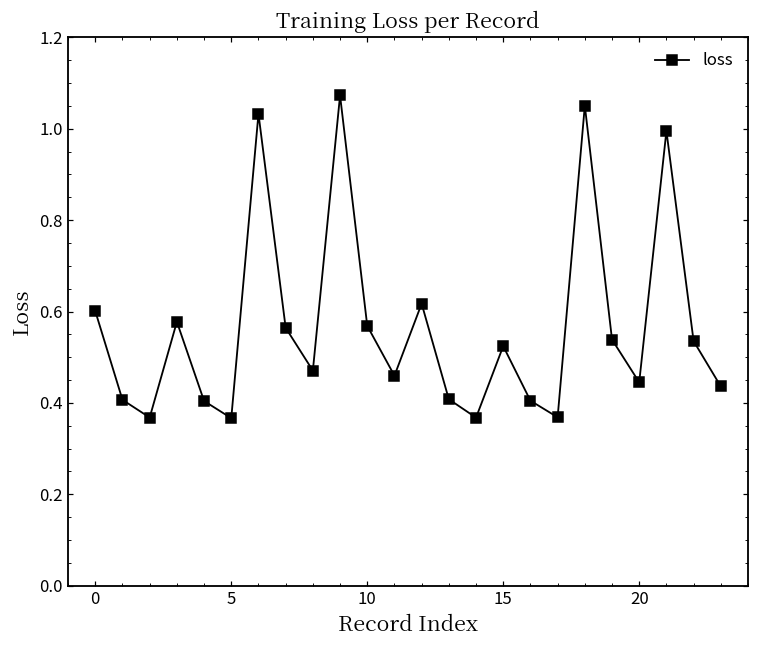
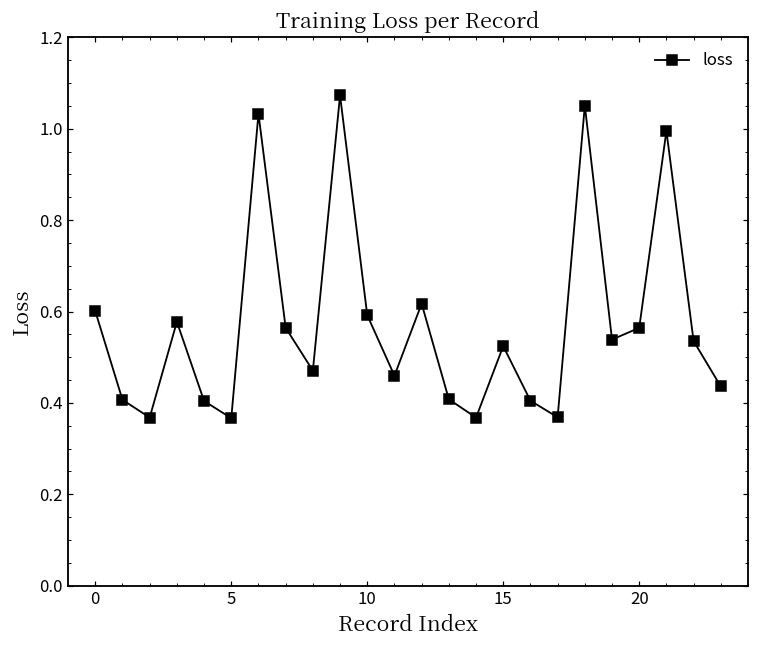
10: 0.57 -> 0.59
20: 0.45 -> 0.56
